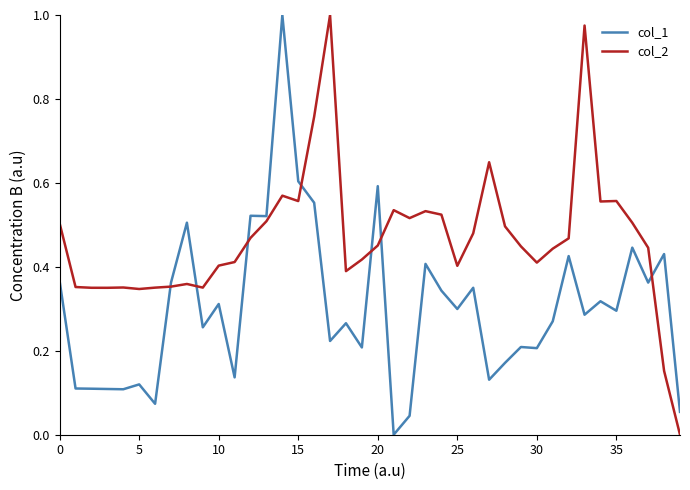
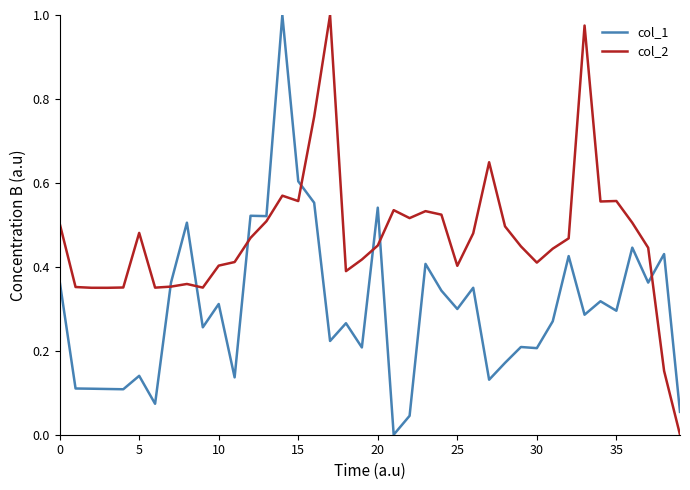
col_1, 5: 0.12 -> 0.14
col_2, 5: 0.35 -> 0.48
col_1, 20: 0.59 -> 0.54
